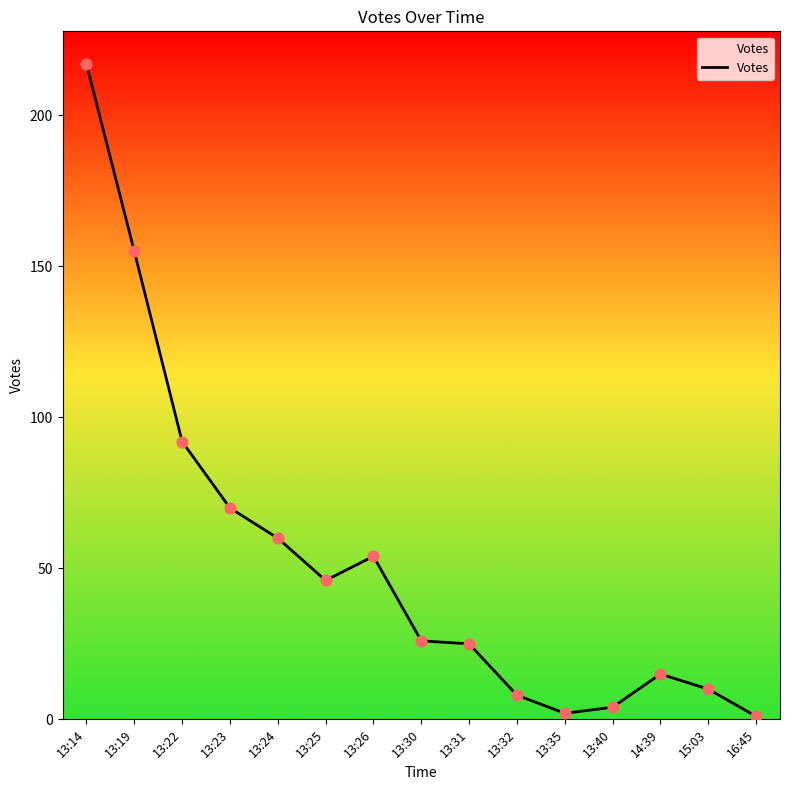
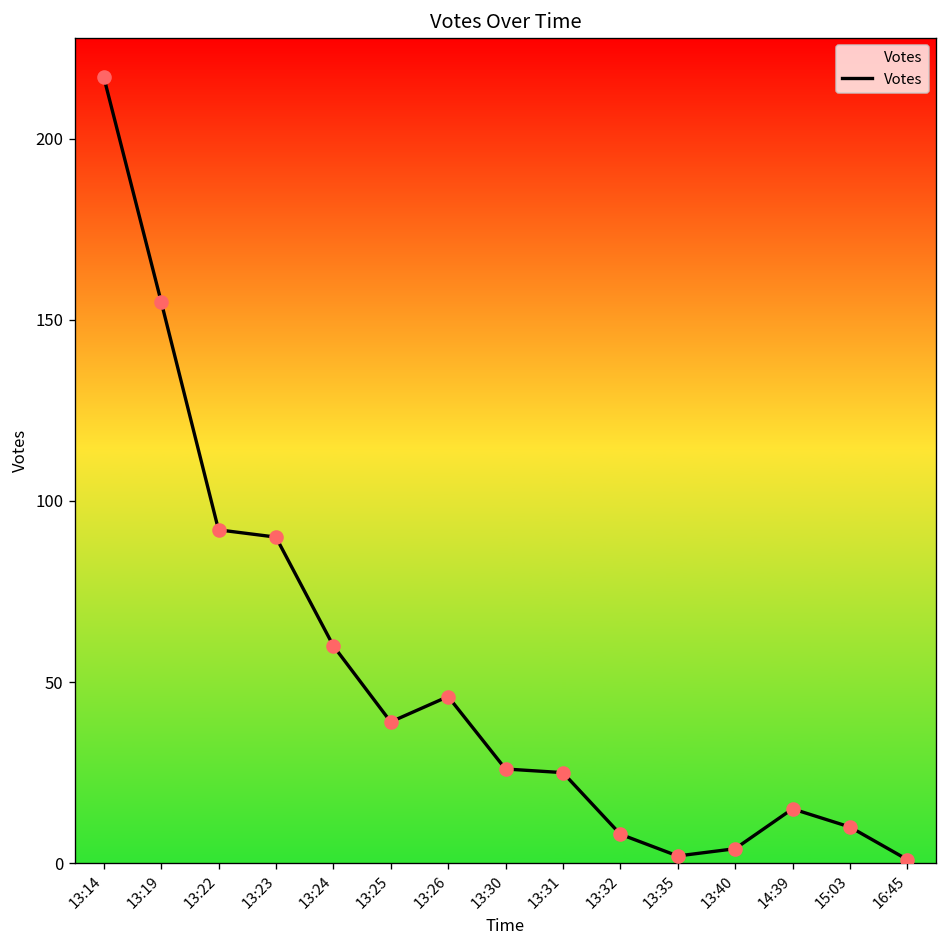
13:23: 70 -> 90
13:25: 46 -> 39
13:26: 54 -> 46
